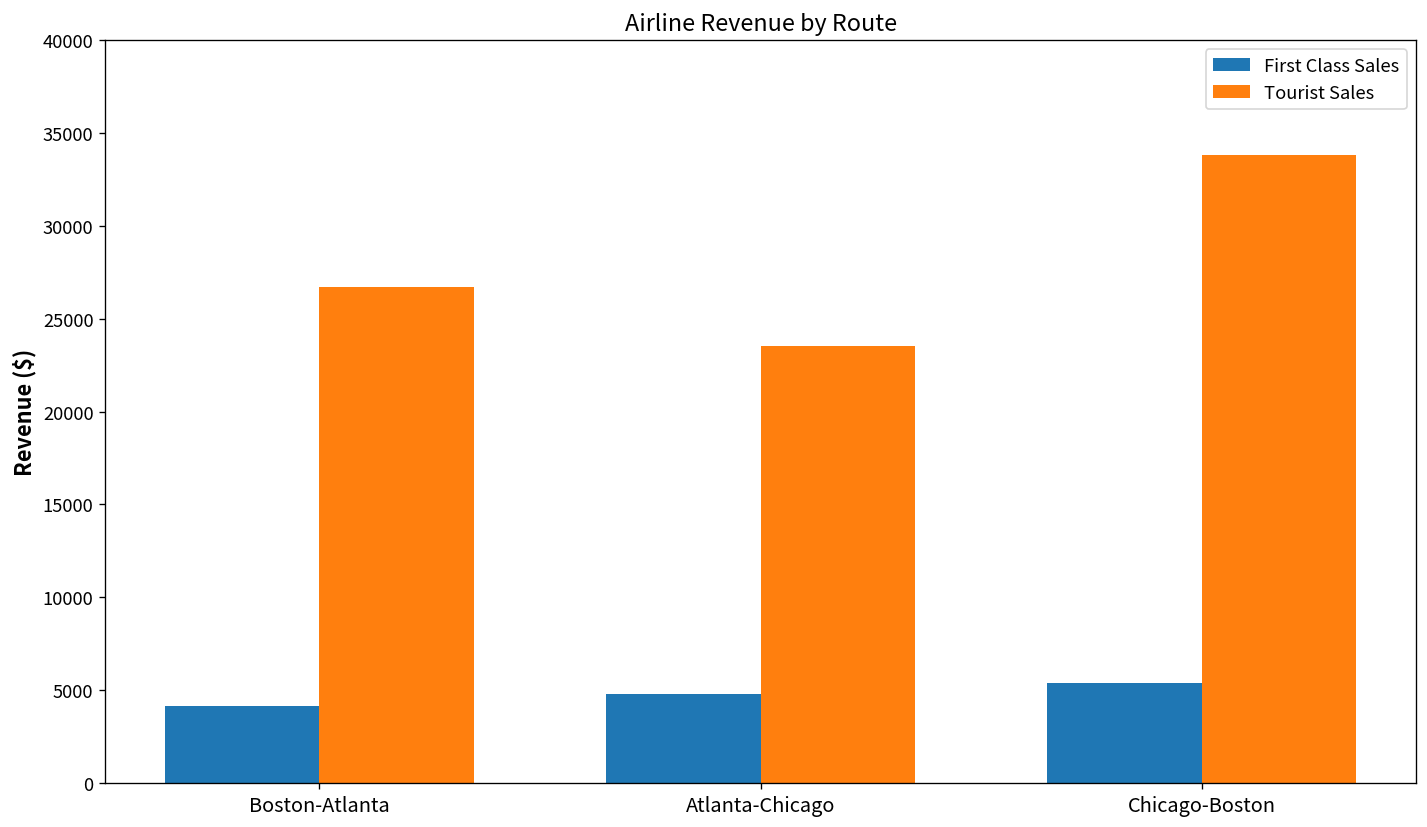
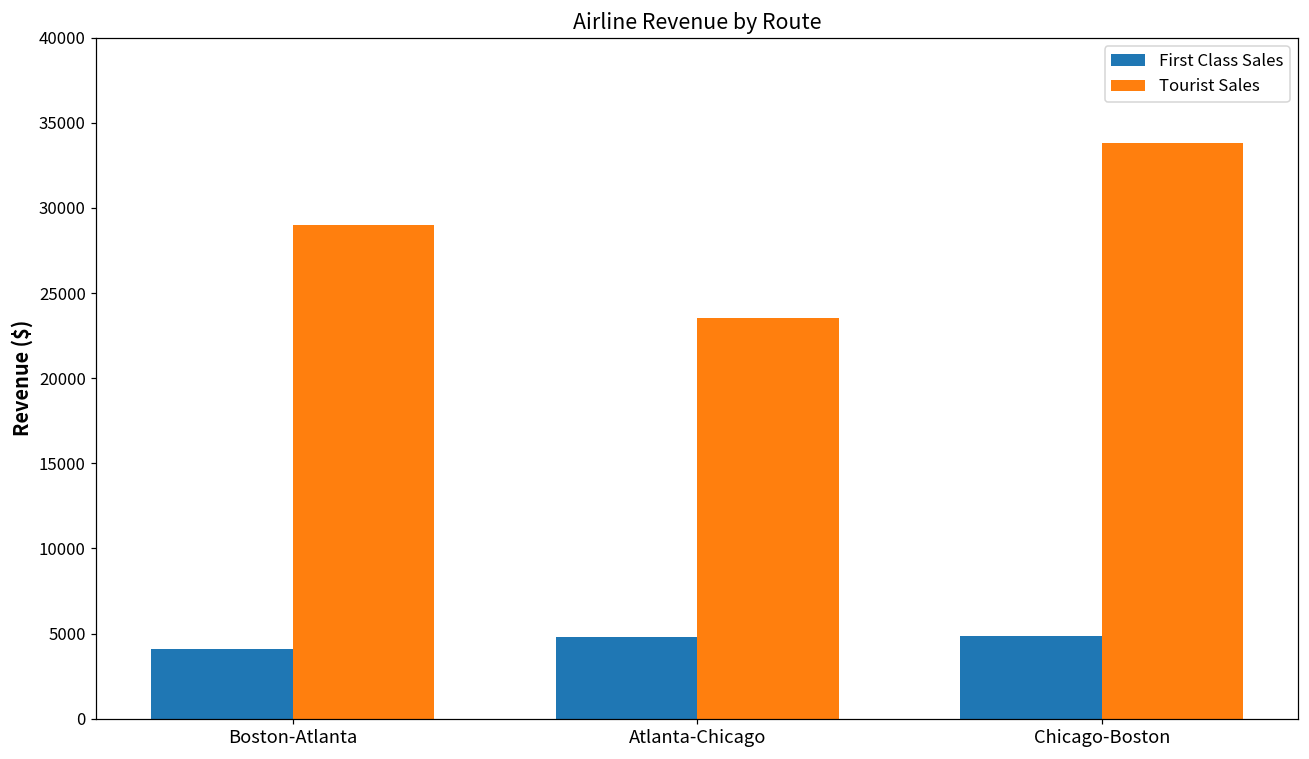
Tourist Sales, Boston-Atlanta: 26700 -> 29000
First Class Sales, Chicago-Boston: 5400 -> 4800
